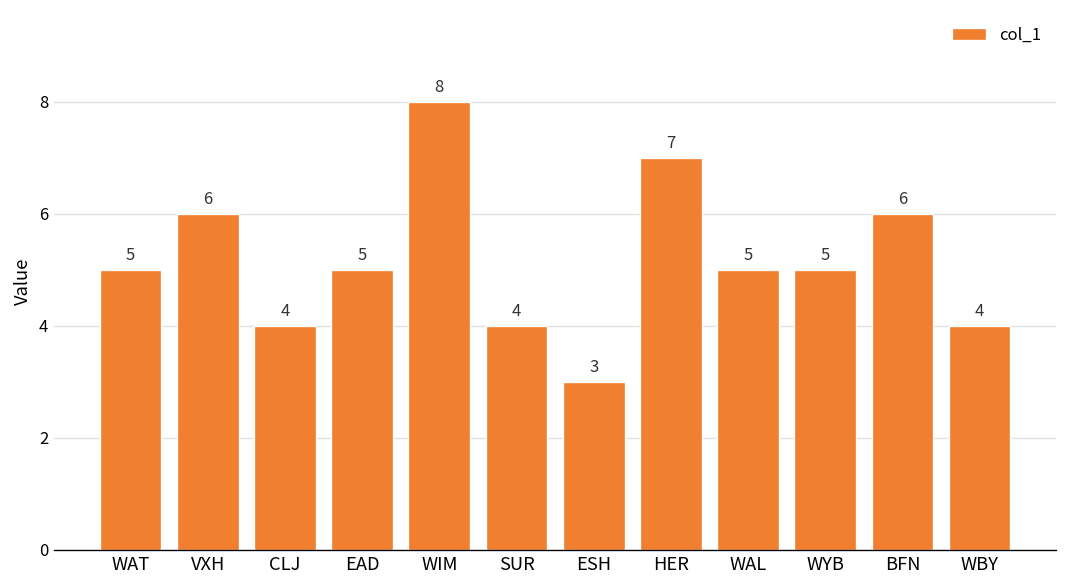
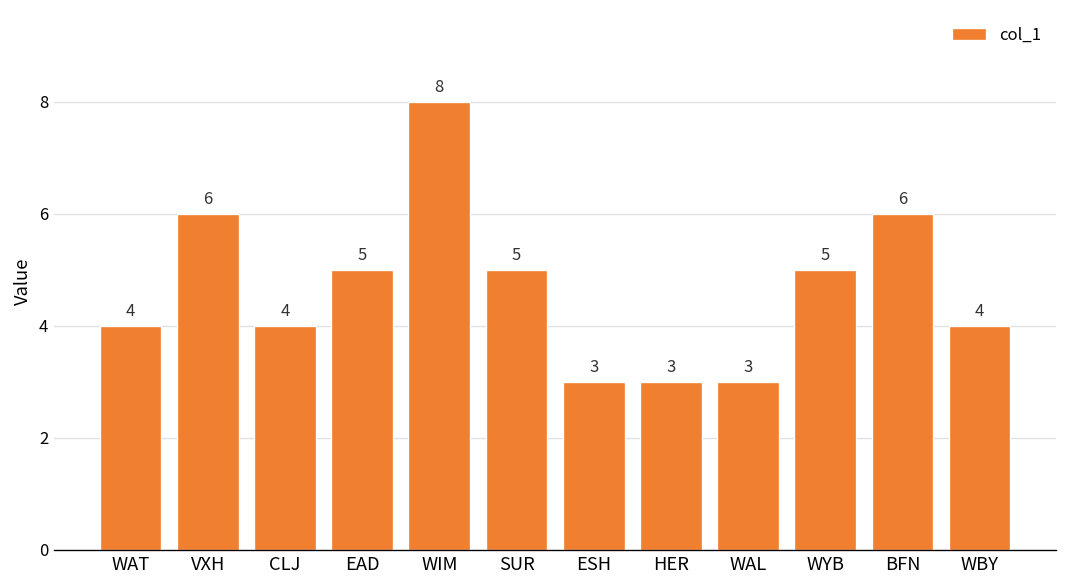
WAT: 5 -> 4
SUR: 4 -> 5
HER: 7 -> 3
WAL: 5 -> 3
